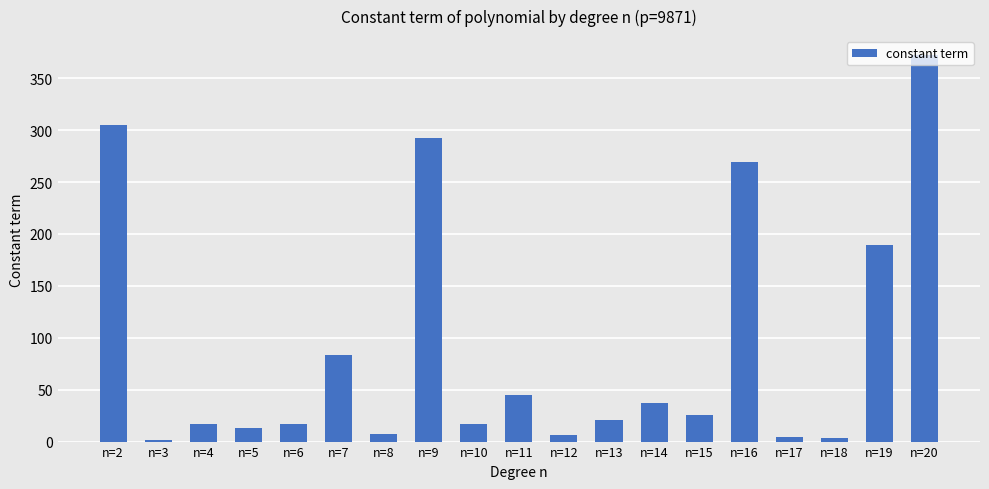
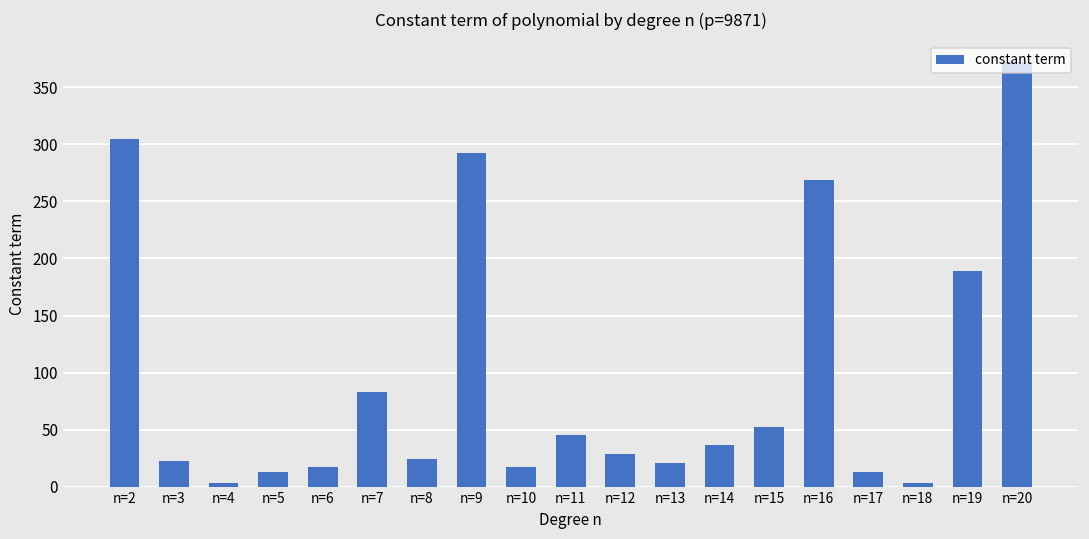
n=3: 2 -> 23
n=4: 17 -> 3
n=8: 7 -> 24
n=12: 6 -> 29
n=15: 26 -> 52
n=17: 4 -> 13
